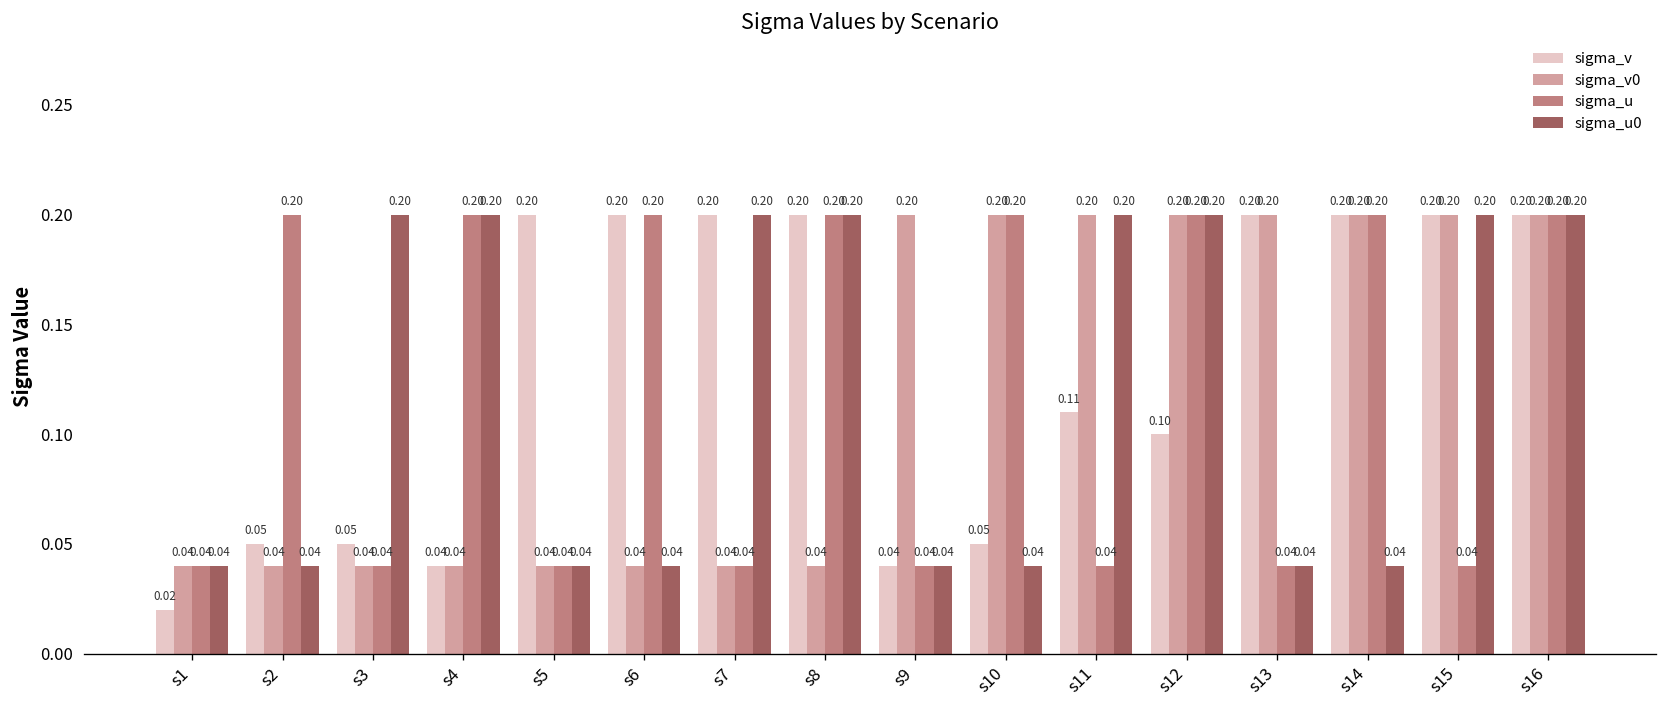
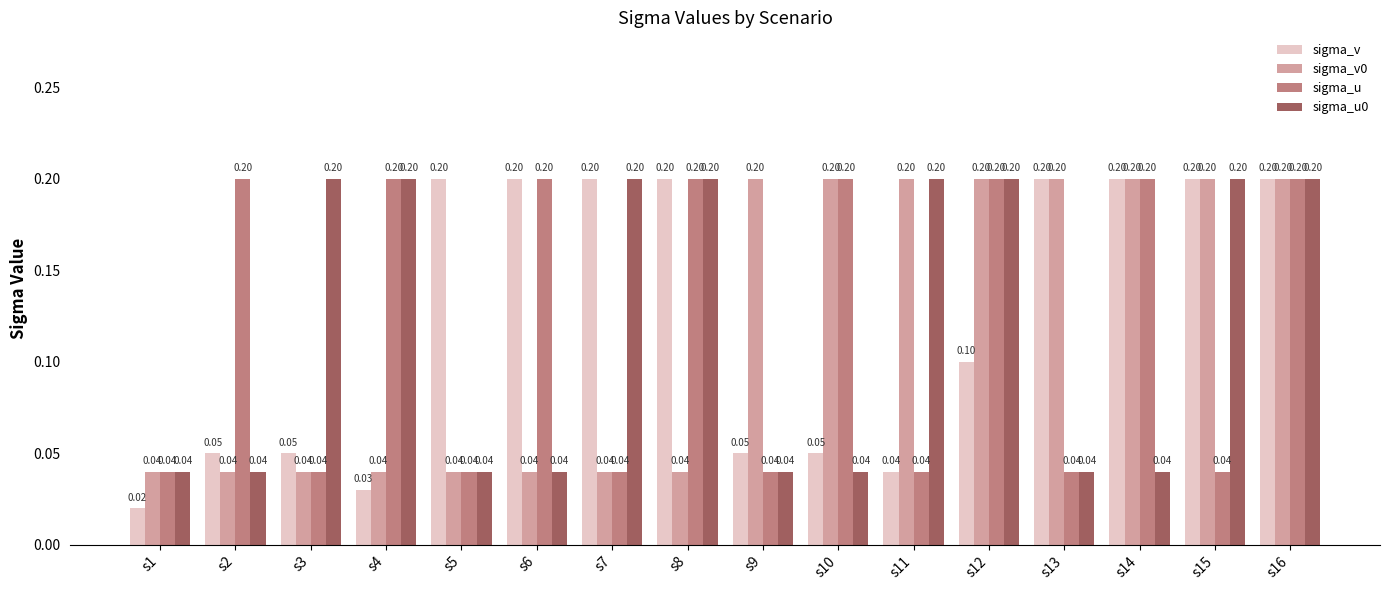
sigma_v, s4: 0.04 -> 0.03
sigma_v, s9: 0.04 -> 0.05
sigma_v, s11: 0.11 -> 0.04
